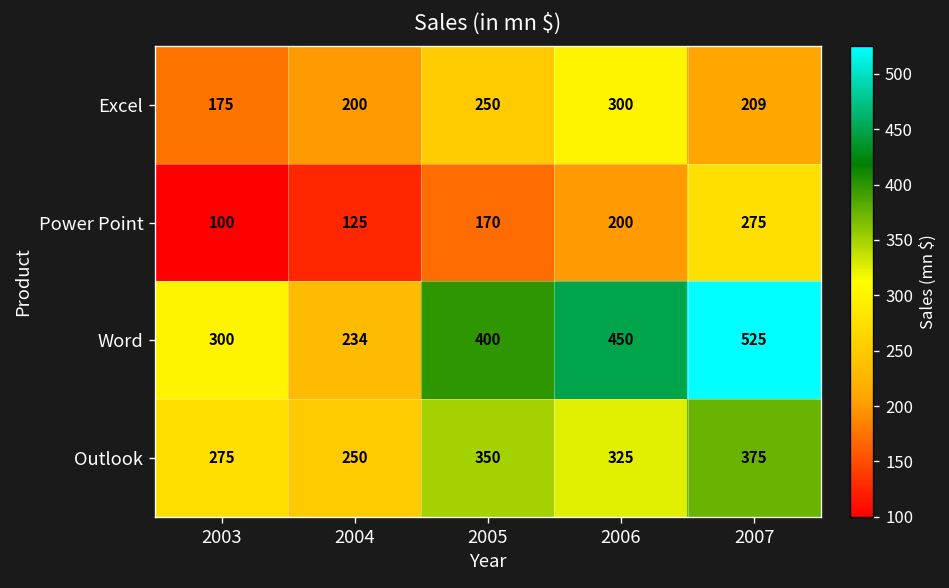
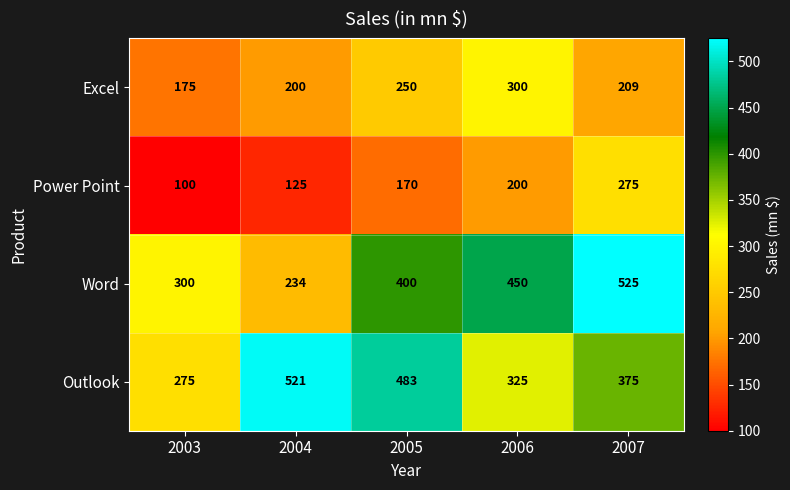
Outlook, 2004: 250 -> 521
Outlook, 2005: 350 -> 483
